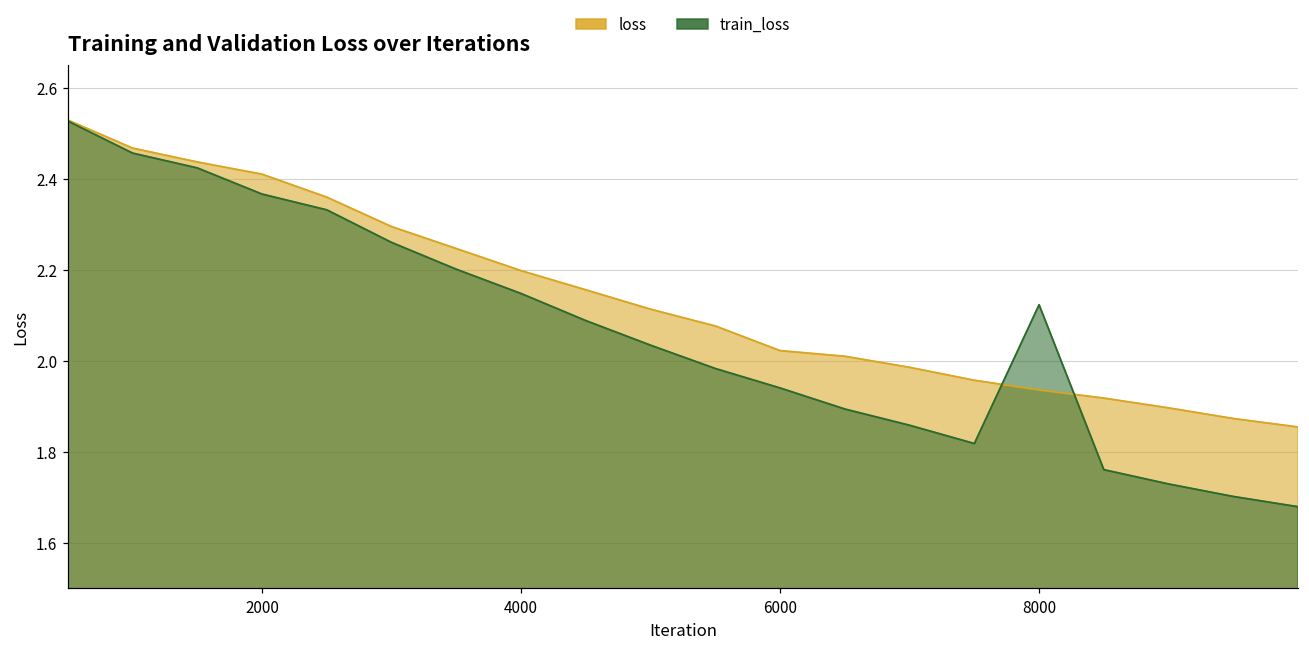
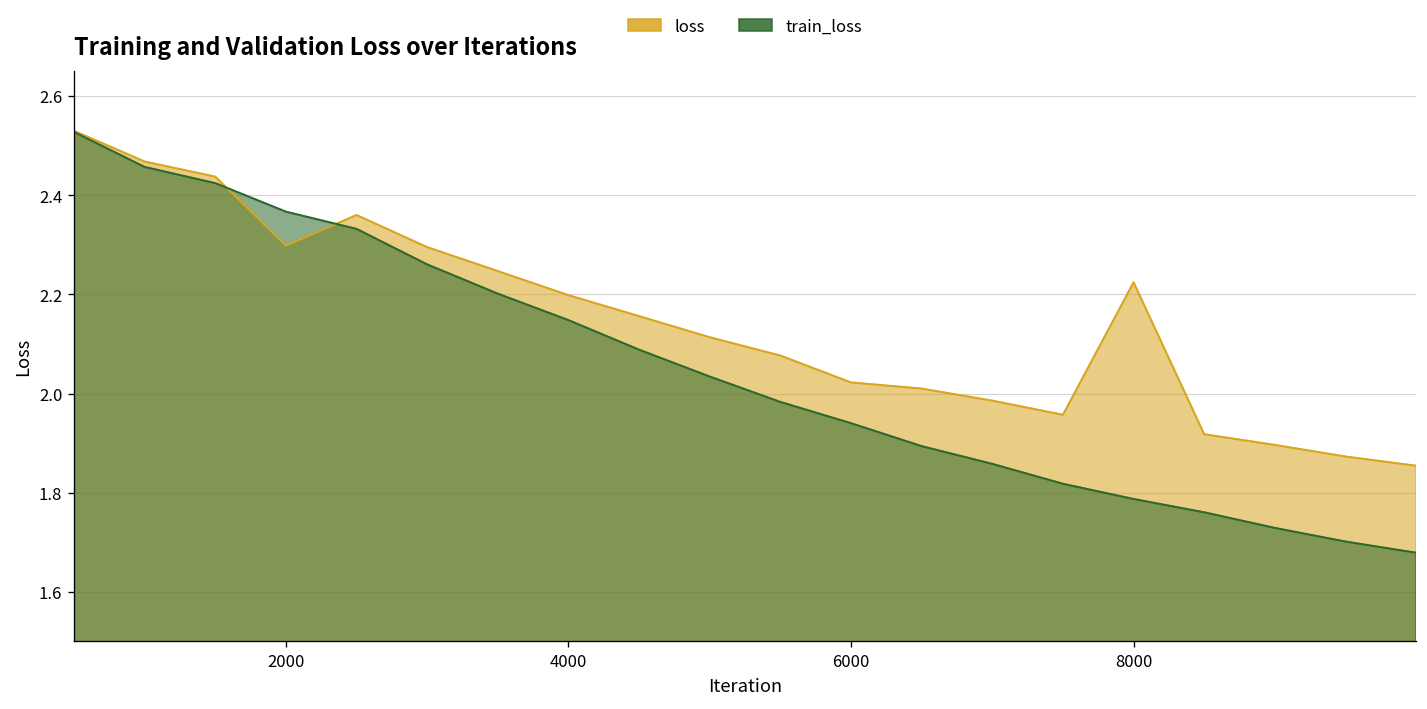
loss, 2000: 2.41 -> 2.30
loss, 8000: 1.94 -> 2.22
train_loss, 8000: 2.12 -> 1.79
